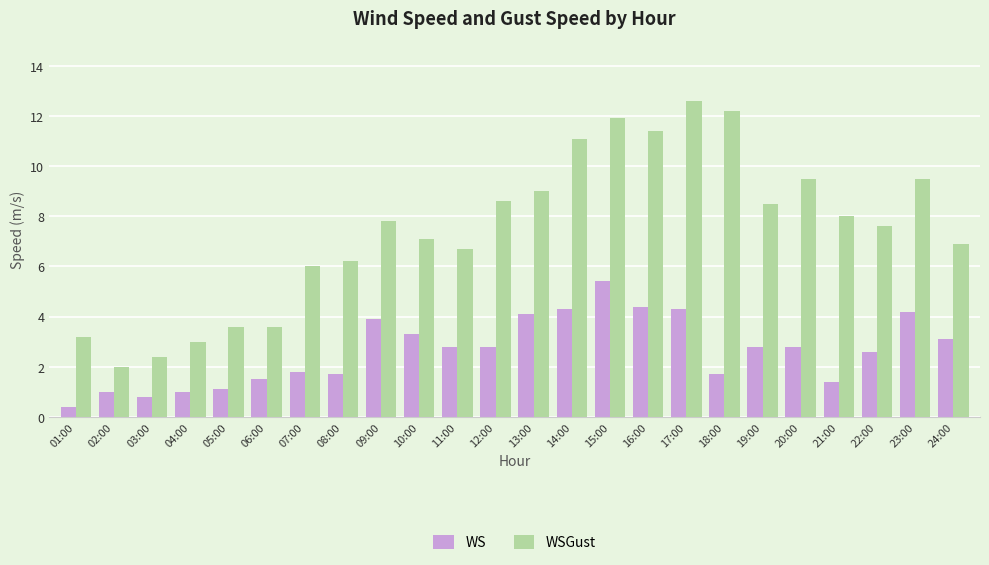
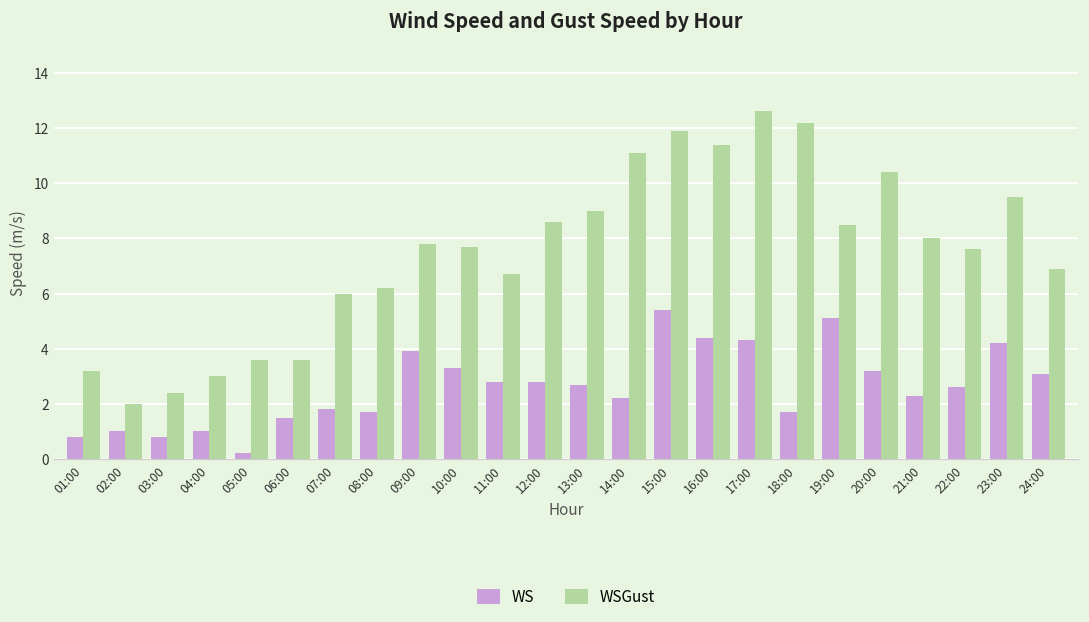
WS, 01:00: 0.4 -> 0.8
WS, 05:00: 1.1 -> 0.2
WSGust, 10:00: 7.1 -> 7.7
WS, 13:00: 4.1 -> 2.7
WS, 14:00: 4.3 -> 2.2
WS, 19:00: 2.8 -> 5.1
WS, 20:00: 2.8 -> 3.2
WSGust, 20:00: 9.5 -> 10.4
WS, 21:00: 1.4 -> 2.3
